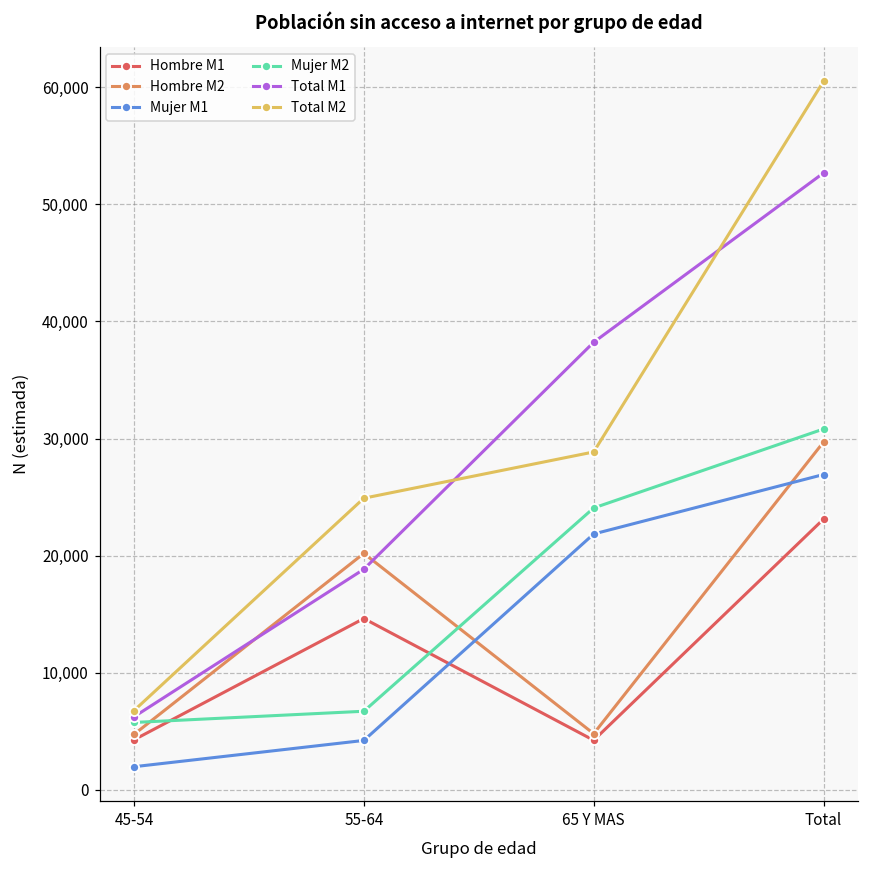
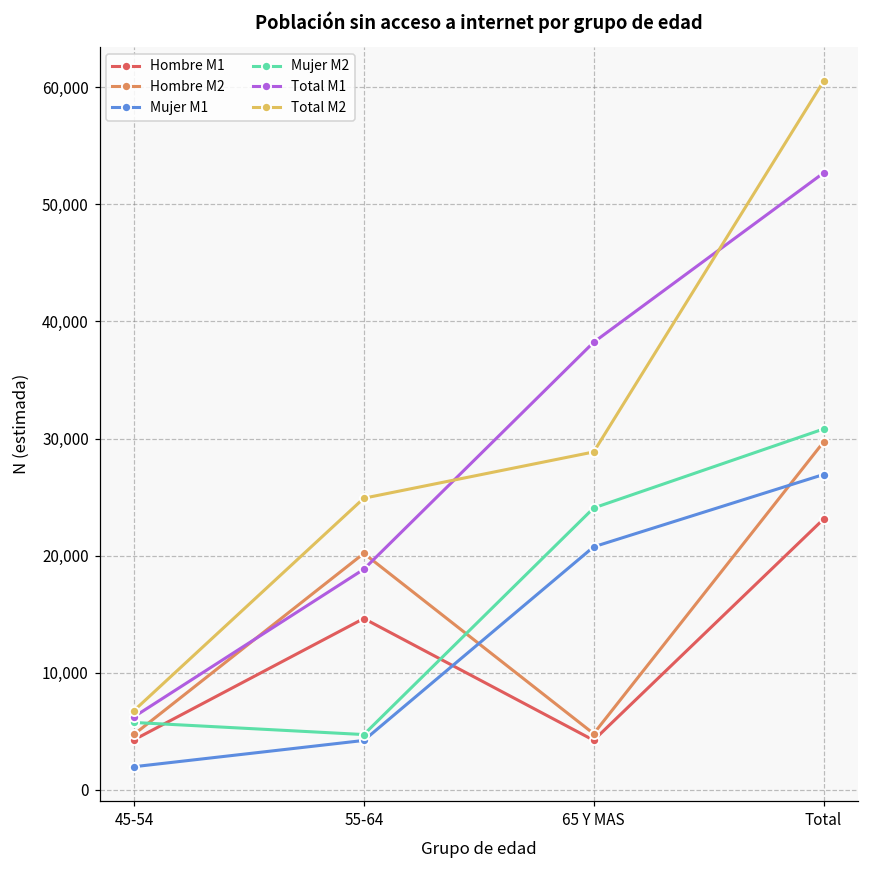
Mujer M2, 55-64: 6,700 -> 4,700
Mujer M1, 65 Y MAS: 21,800 -> 20,800
